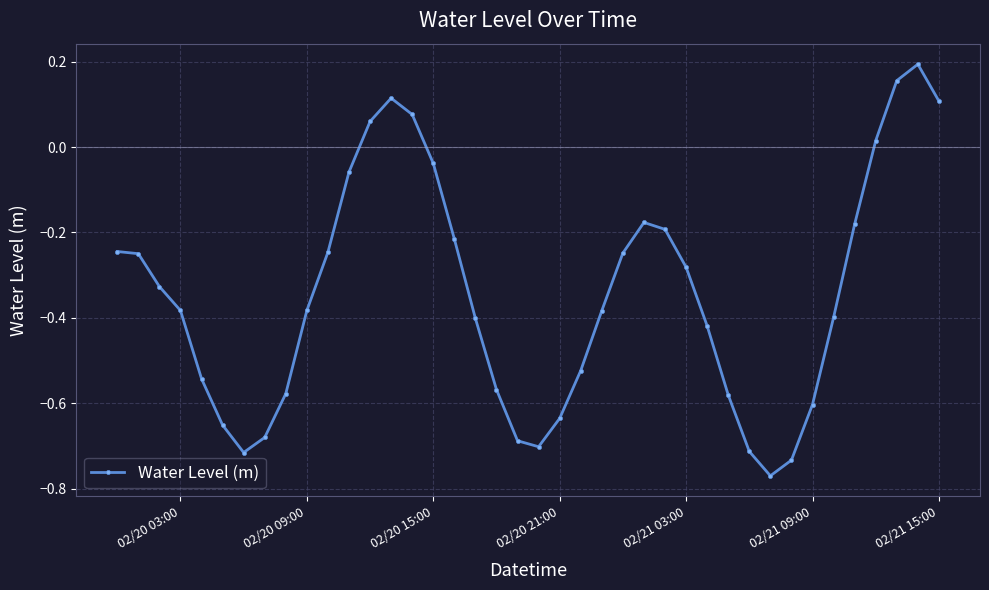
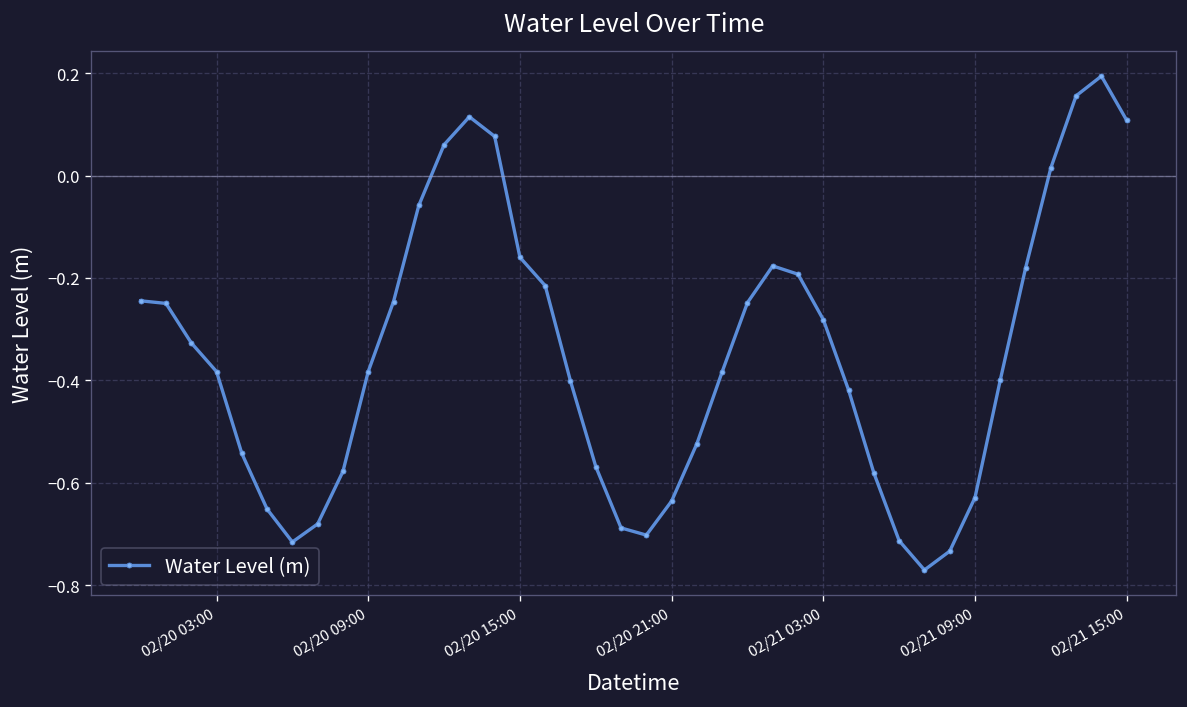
02/20 15:00: -0.04 -> -0.16
02/21 09:00: -0.60 -> -0.63
